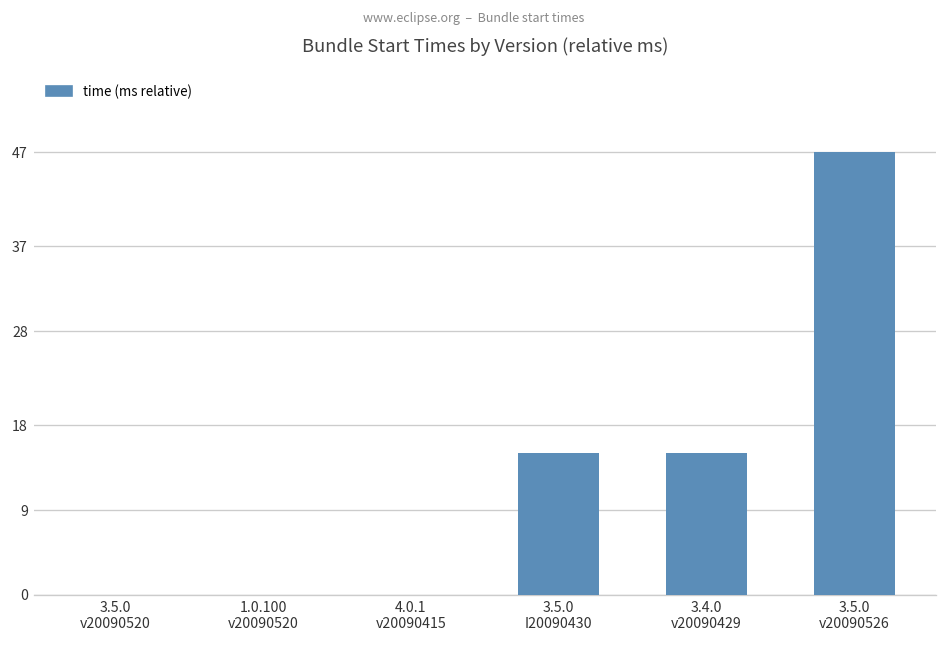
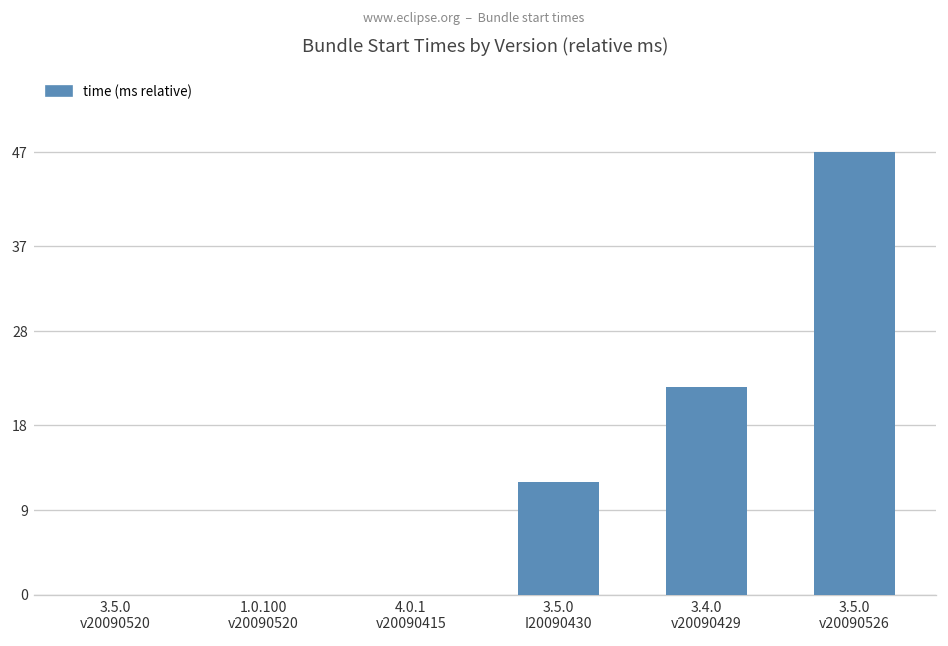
3.5.0 I20090430: 15 -> 12
3.4.0 v20090429: 15 -> 22
